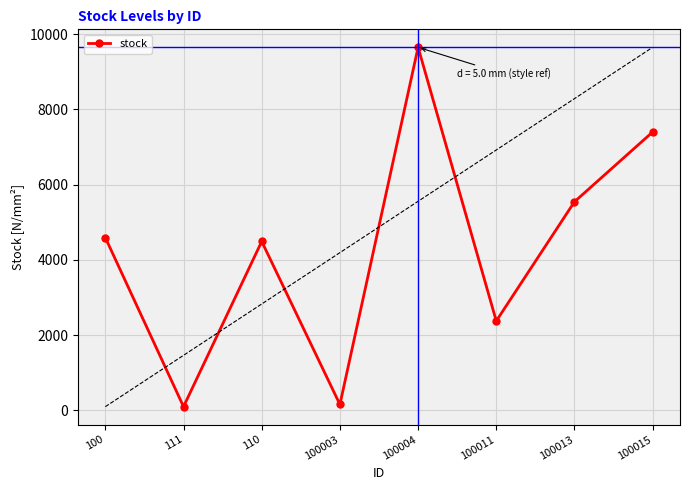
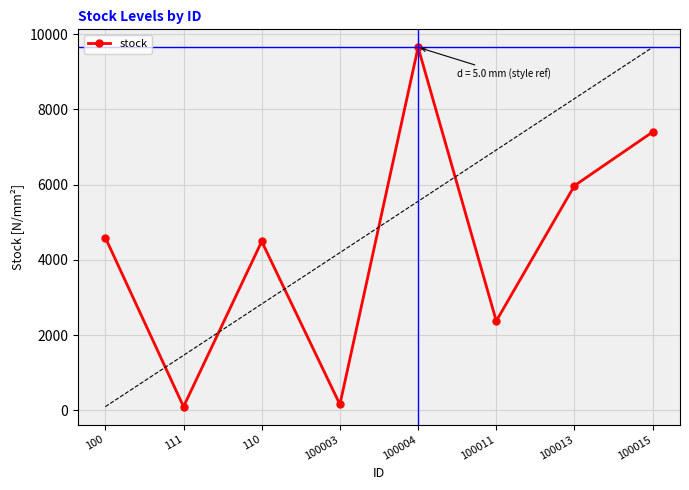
stock, 100013: 5500 -> 6000
